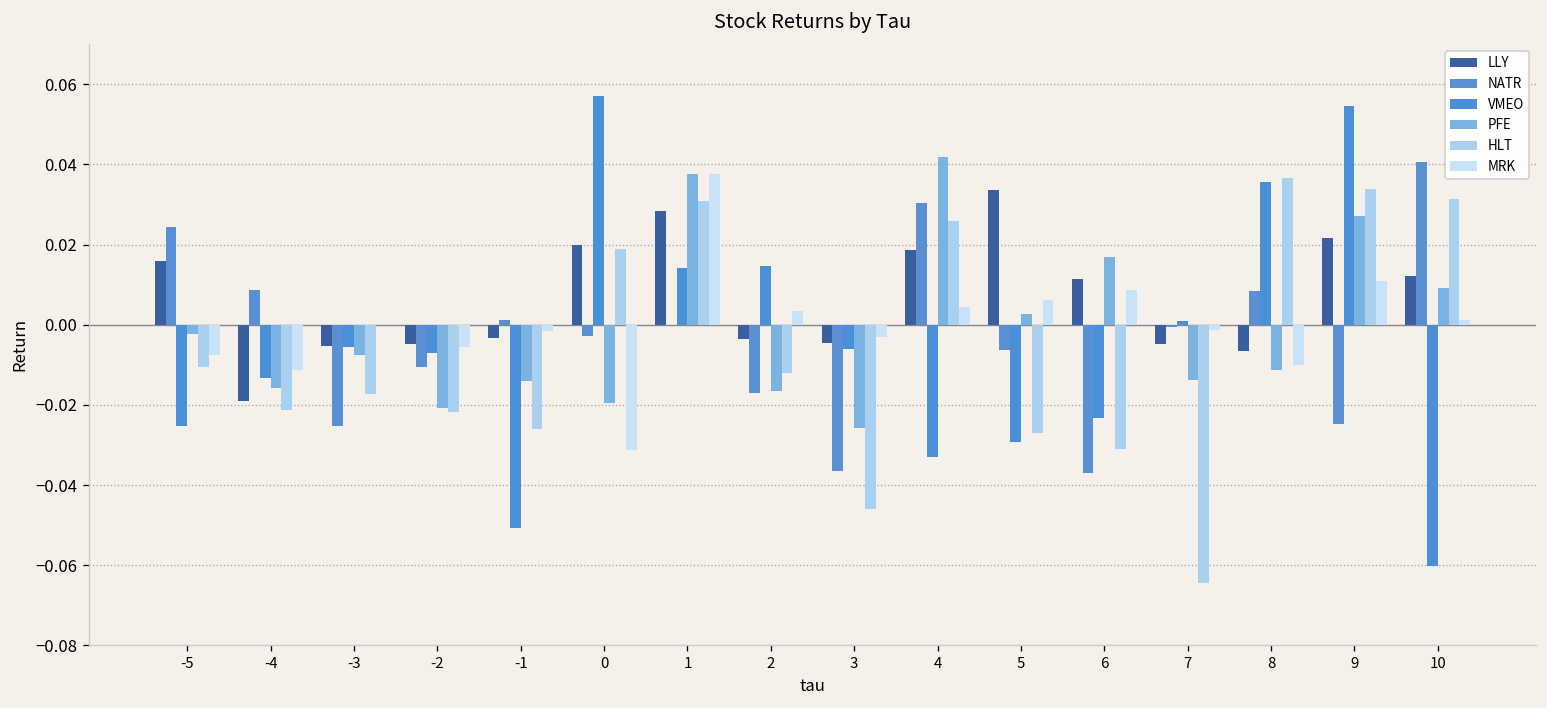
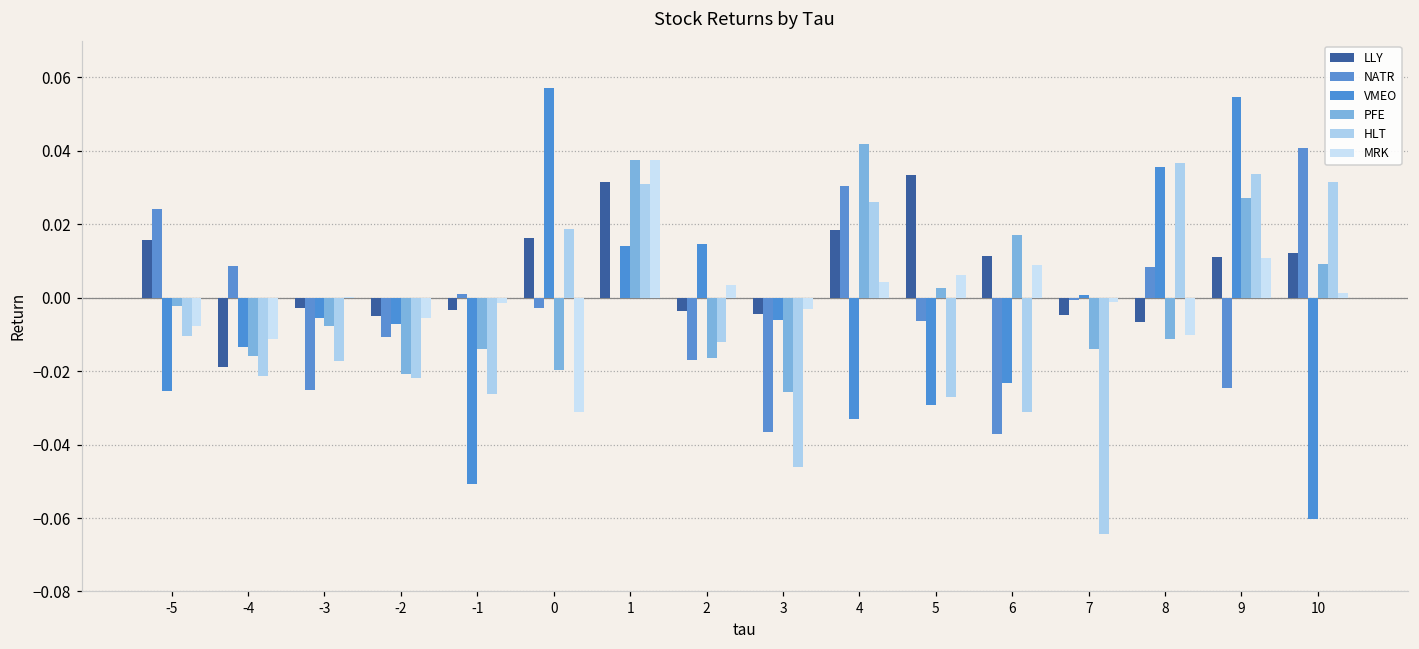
LLY, -3: -0.005 -> -0.003
LLY, 0: 0.020 -> 0.016
LLY, 1: 0.028 -> 0.031
LLY, 9: 0.022 -> 0.011
